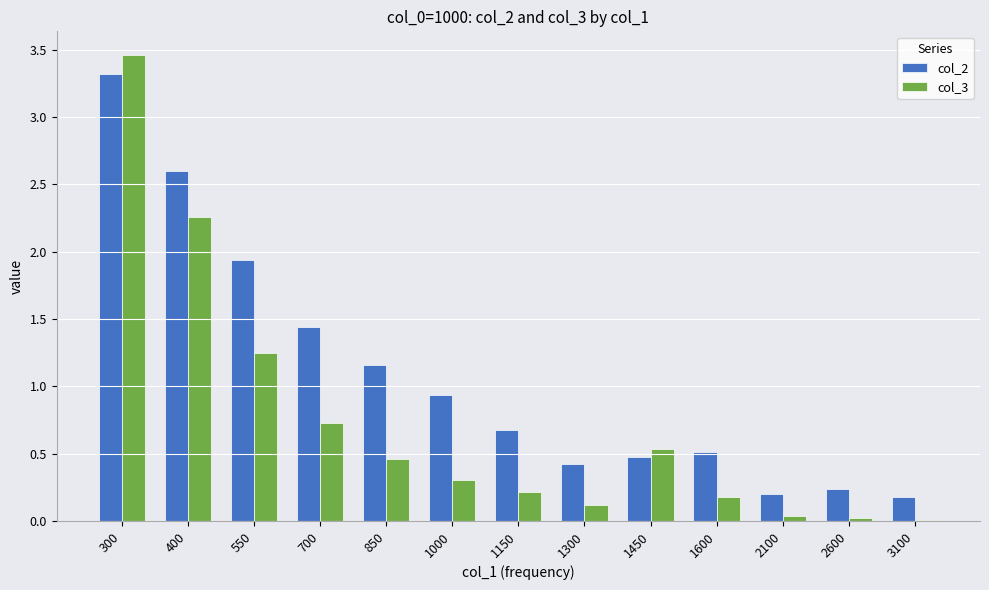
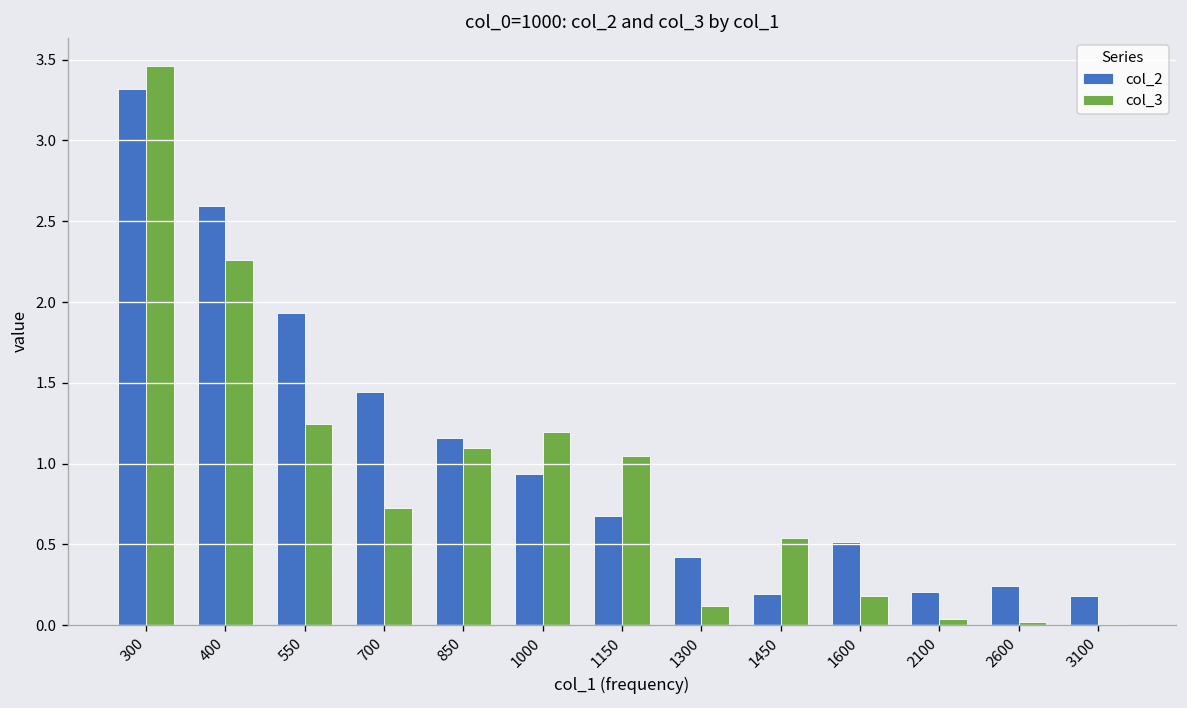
col_3, 850: 0.46 -> 1.09
col_3, 1000: 0.30 -> 1.20
col_3, 1150: 0.22 -> 1.05
col_2, 1450: 0.47 -> 0.19
